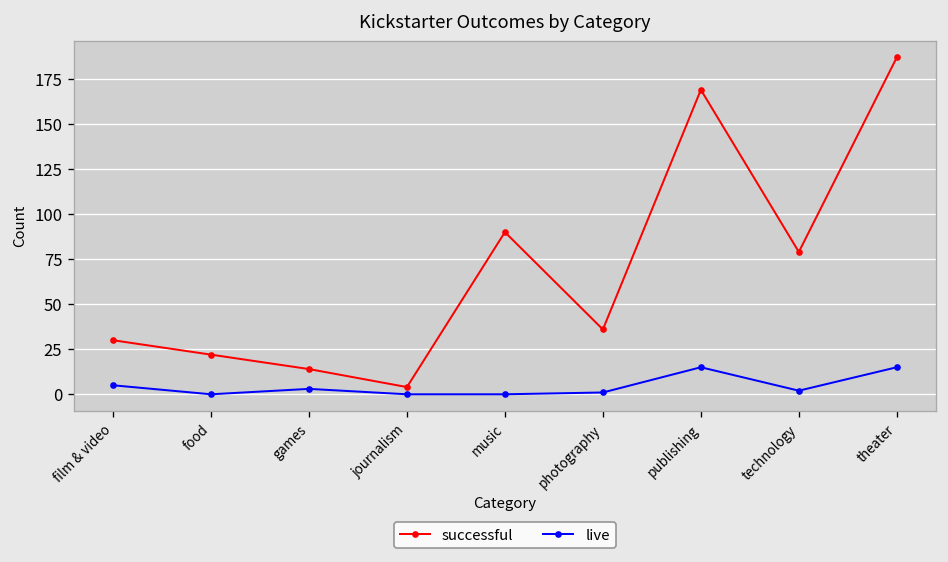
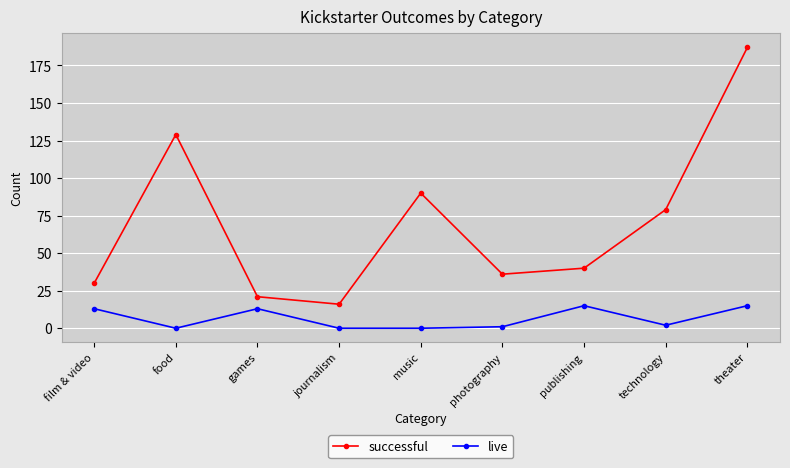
live, film & video: 5 -> 13
successful, food: 22 -> 129
successful, games: 14 -> 21
live, games: 3 -> 13
successful, journalism: 4 -> 16
successful, publishing: 169 -> 40
